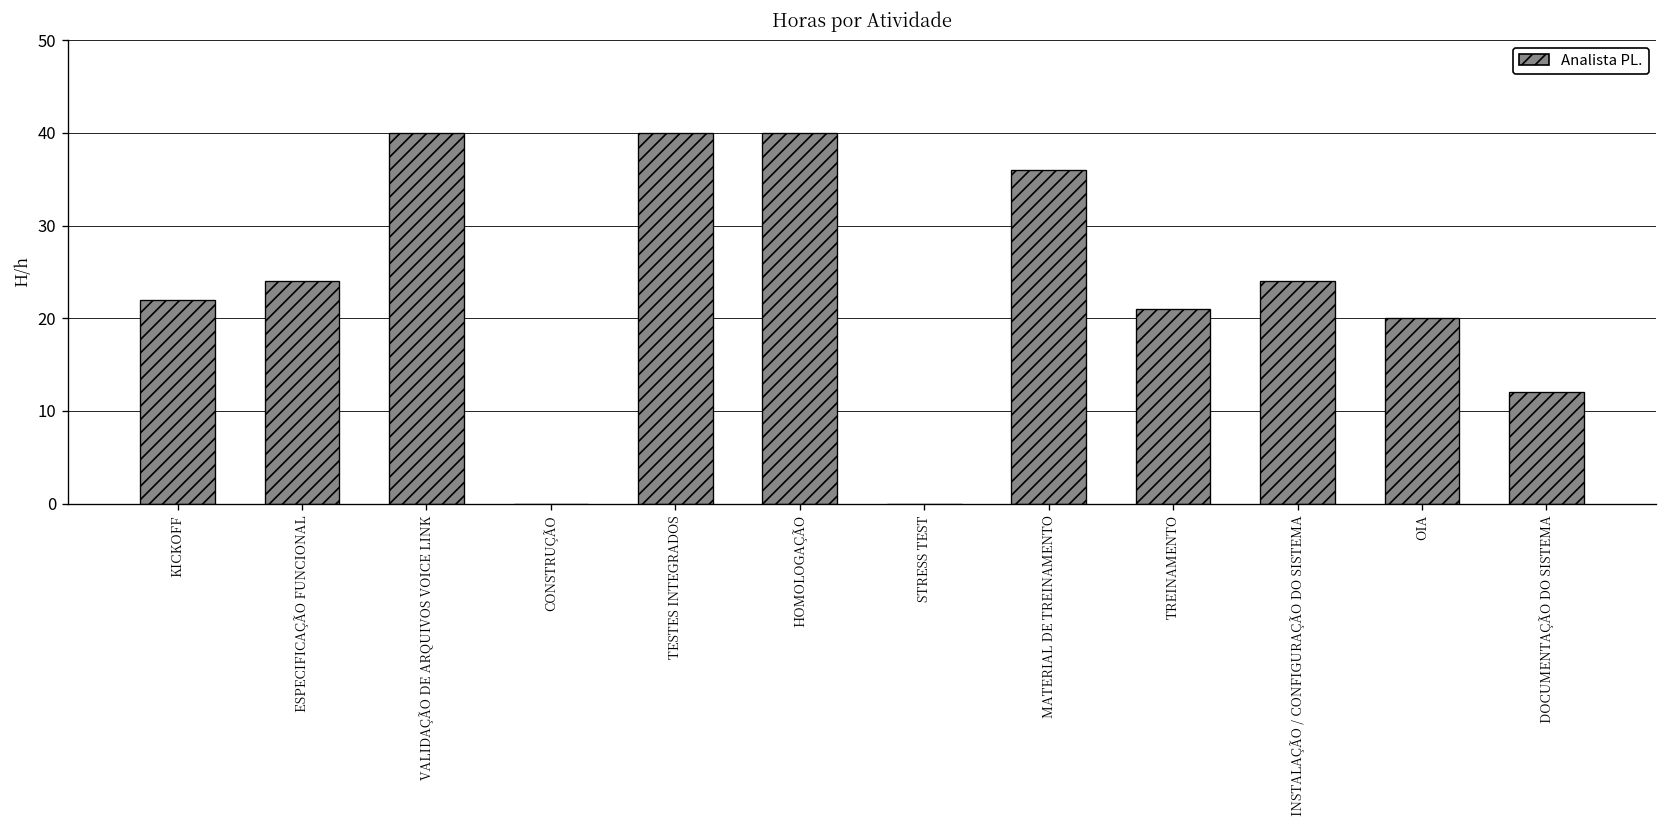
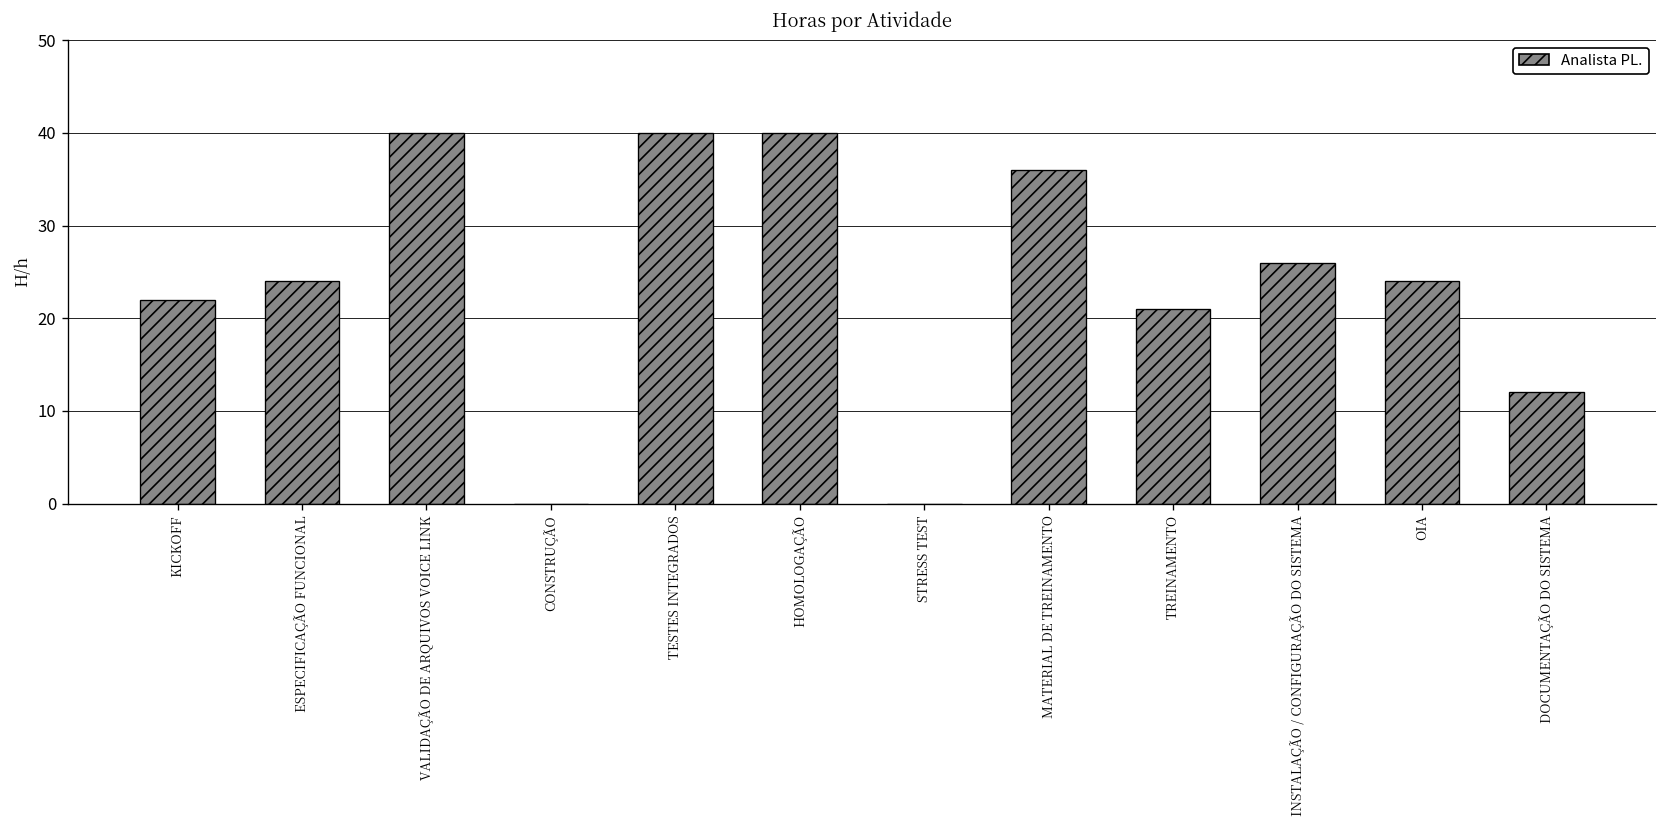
INSTALAÇÃO / CONFIGURAÇÃO DO SISTEMA: 24 -> 26
OIA: 20 -> 24
